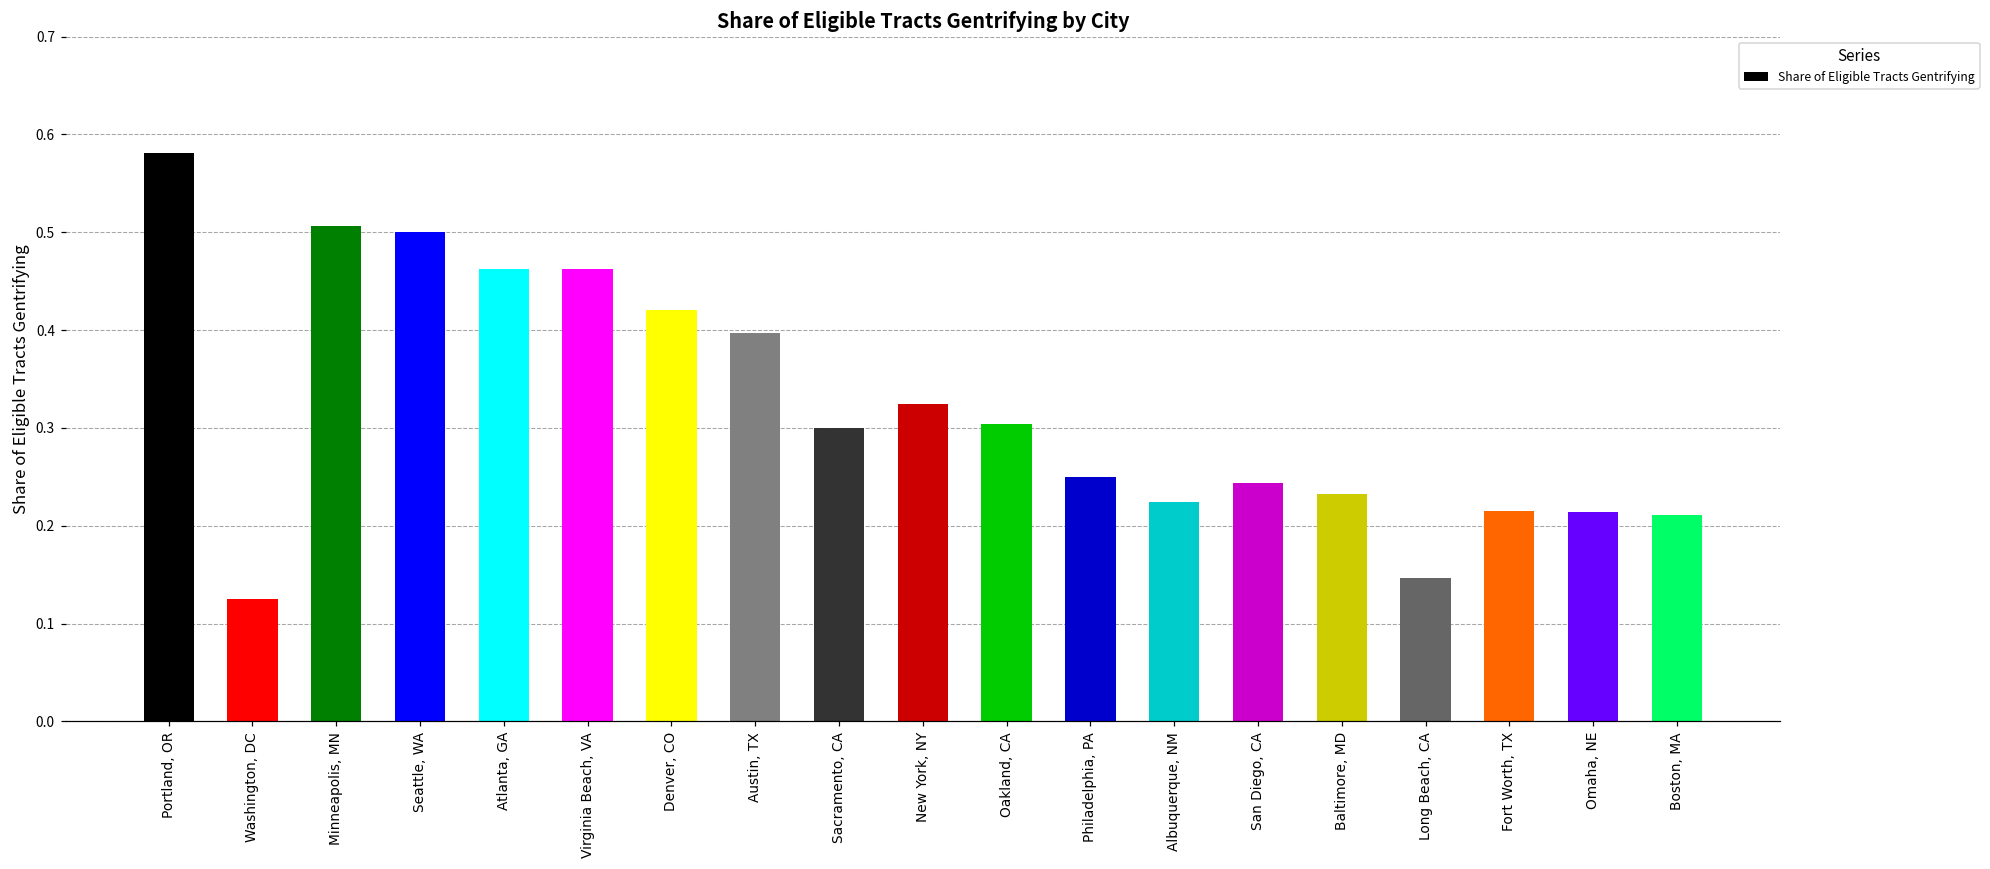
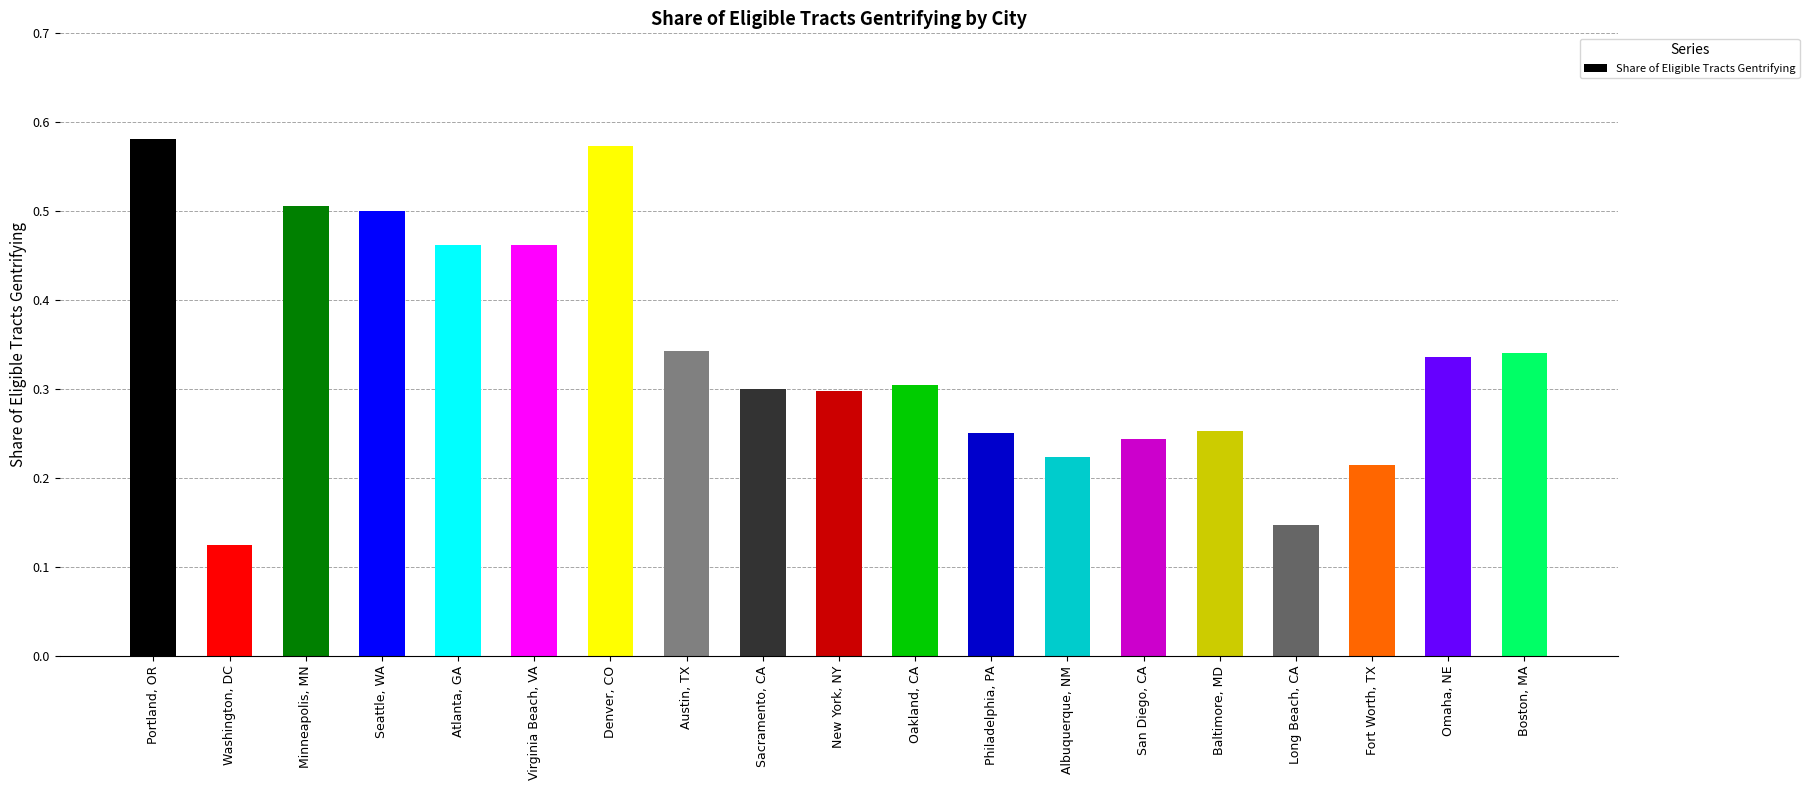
Denver, CO: 0.42 -> 0.57
Austin, TX: 0.40 -> 0.34
New York, NY: 0.32 -> 0.30
Baltimore, MD: 0.23 -> 0.25
Omaha, NE: 0.21 -> 0.34
Boston, MA: 0.21 -> 0.34
